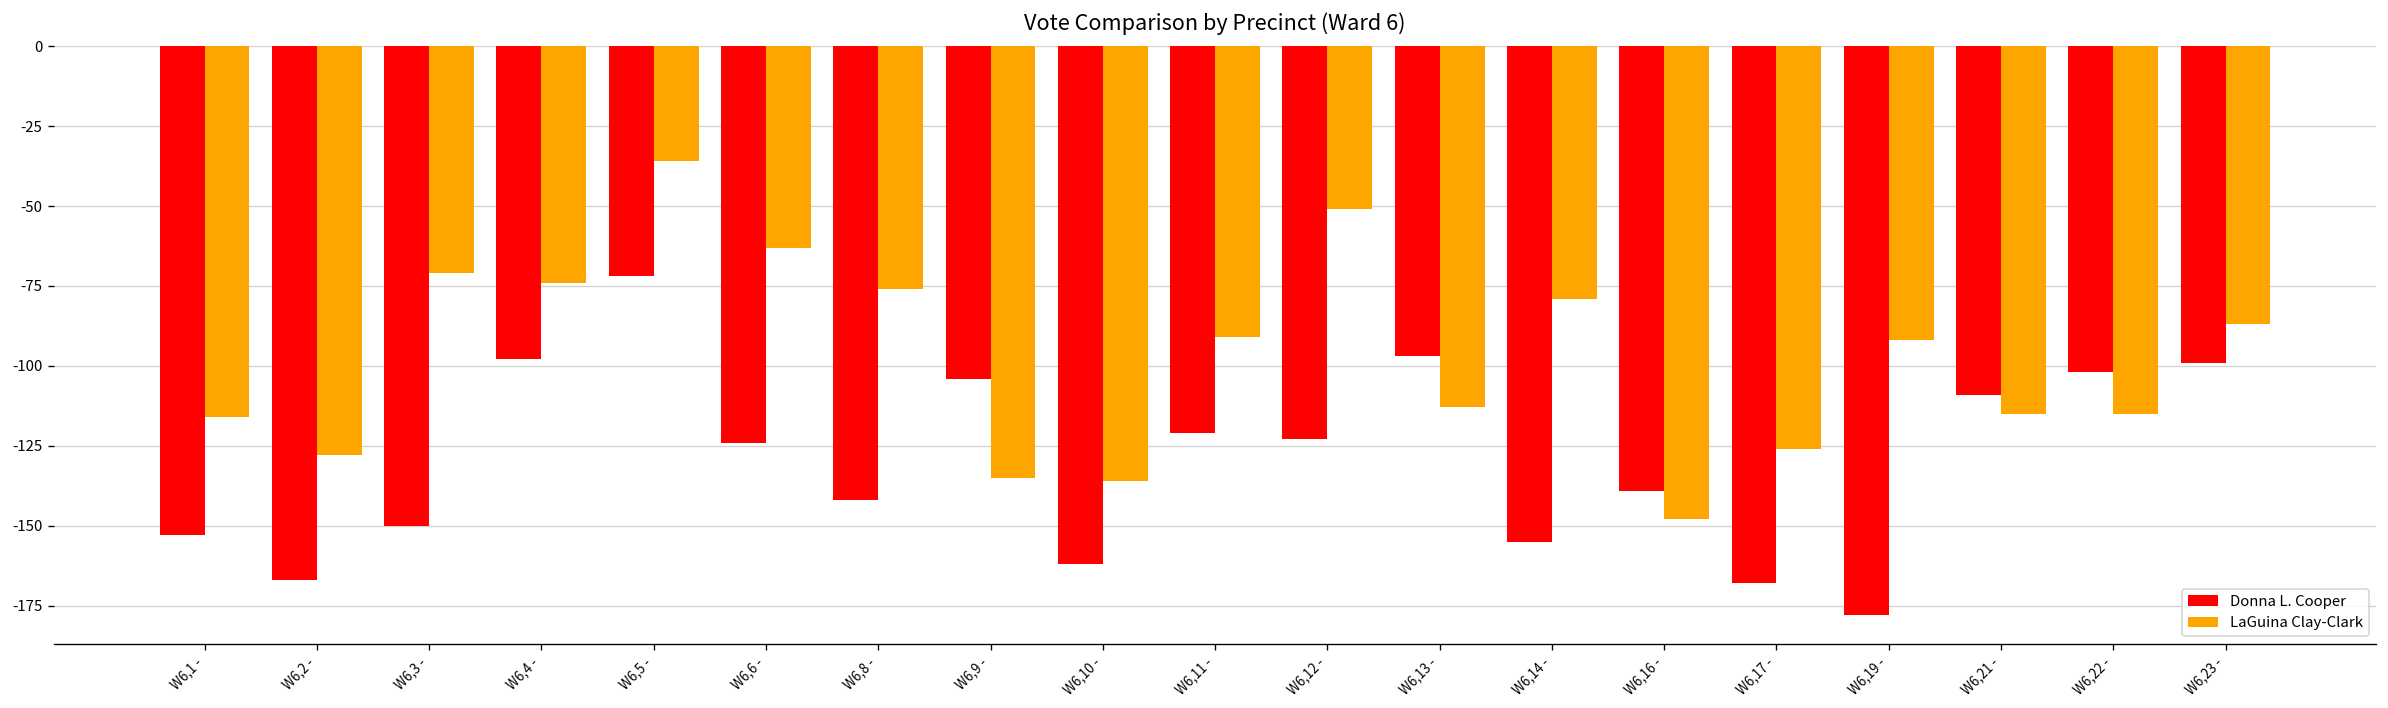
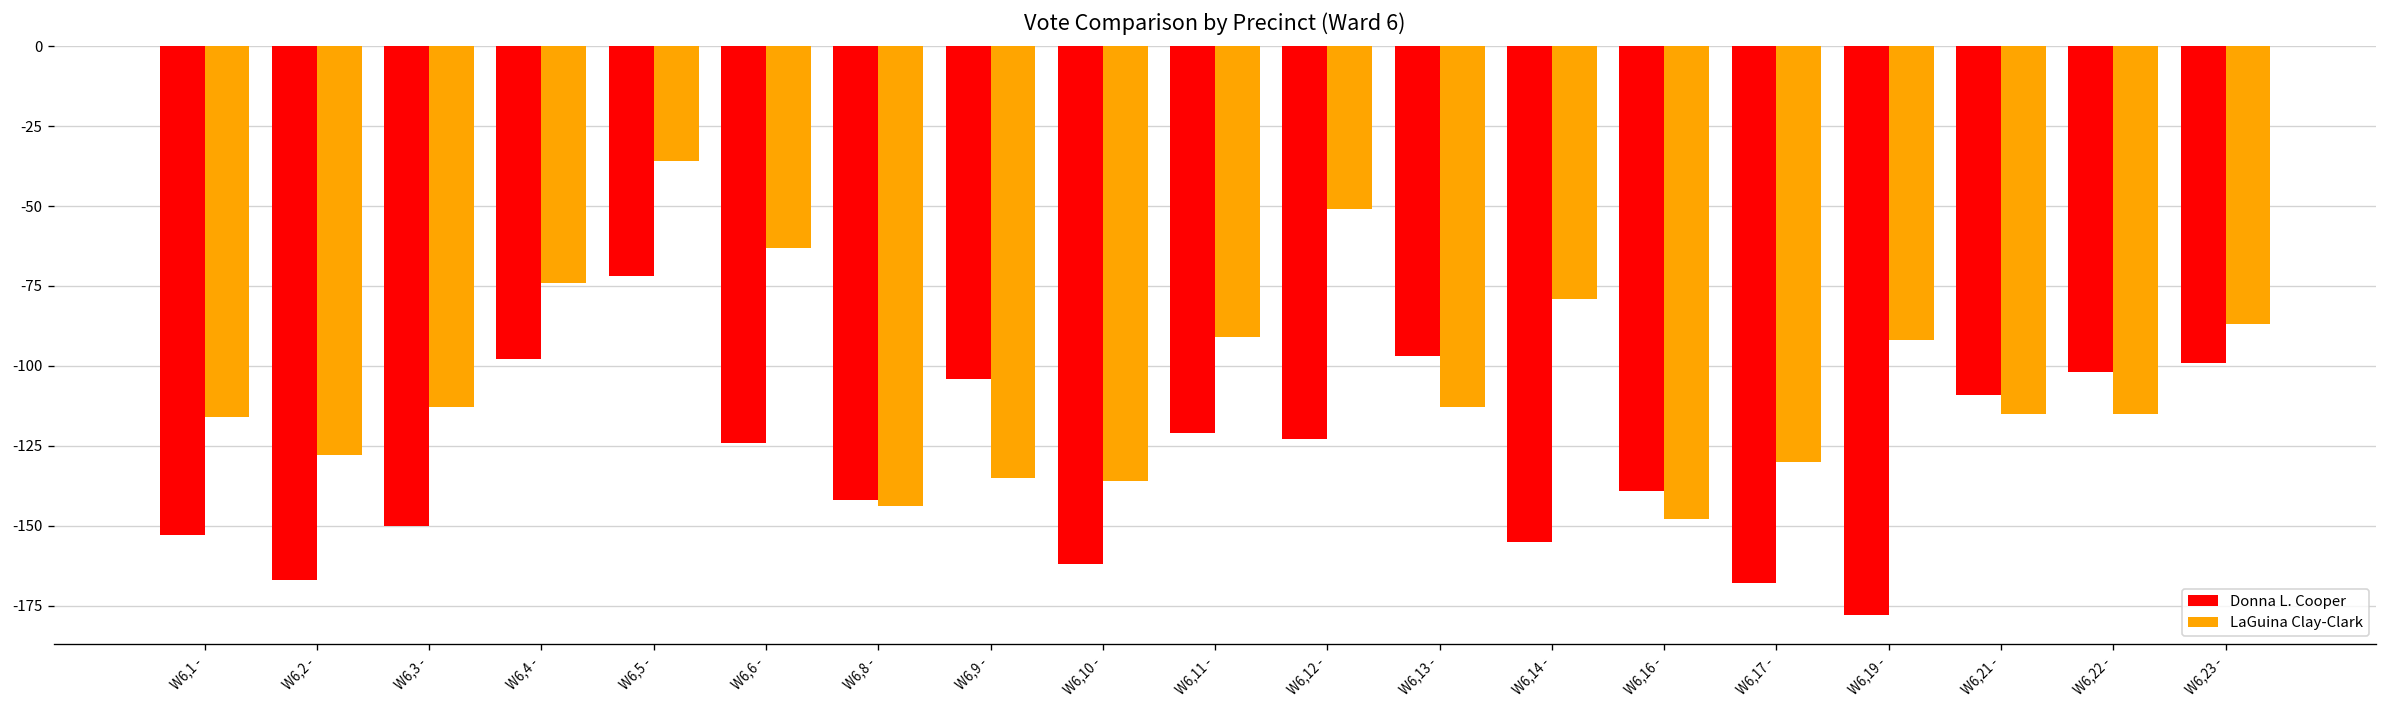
LaGuina Clay-Clark, W6,3 -: -71 -> -113
LaGuina Clay-Clark, W6,8 -: -76 -> -144
LaGuina Clay-Clark, W6,17 -: -126 -> -130
